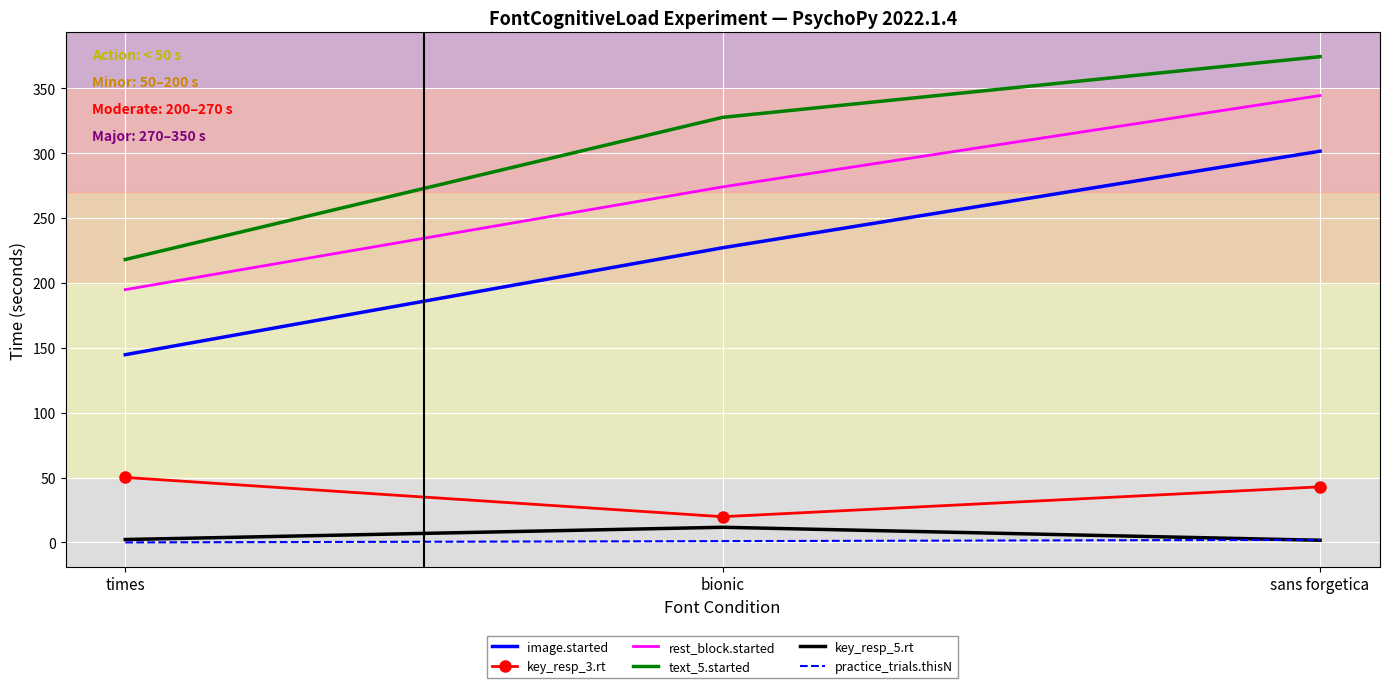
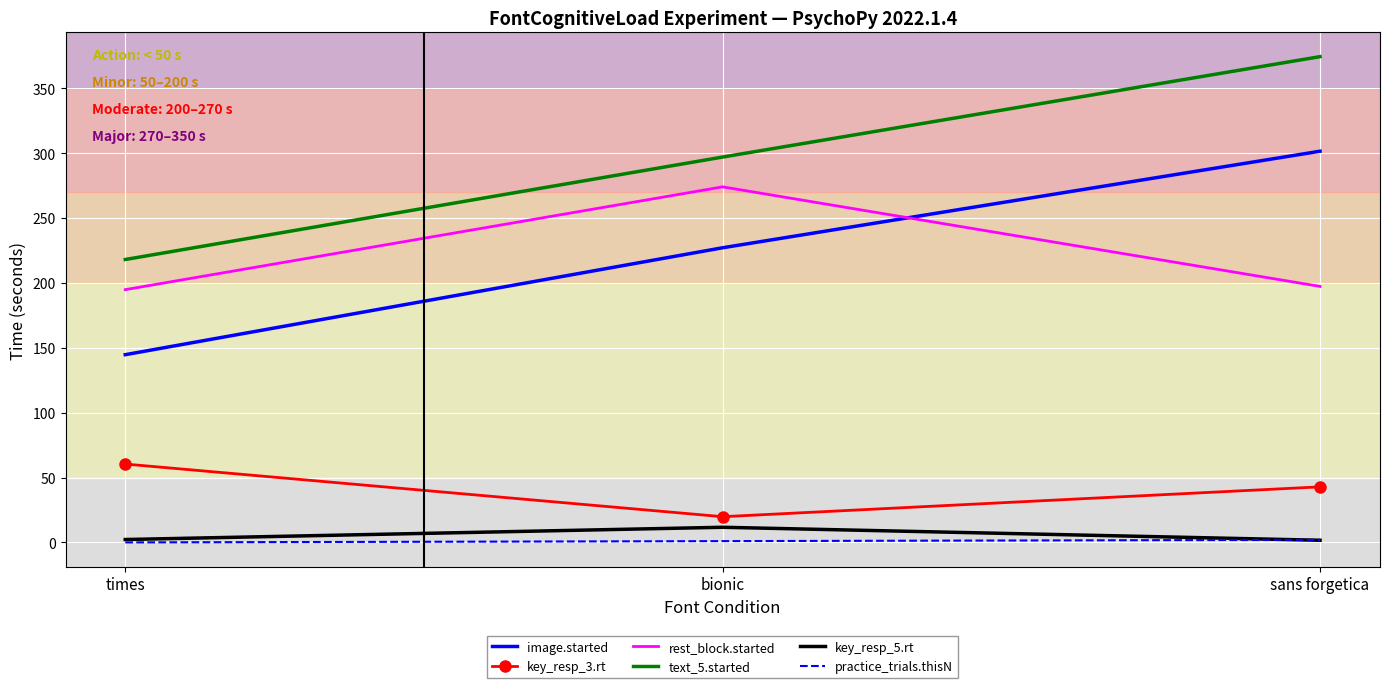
key_resp_3.rt, times: 50 -> 60
text_5.started, bionic: 328 -> 297
rest_block.started, sans forgetica: 344 -> 197
